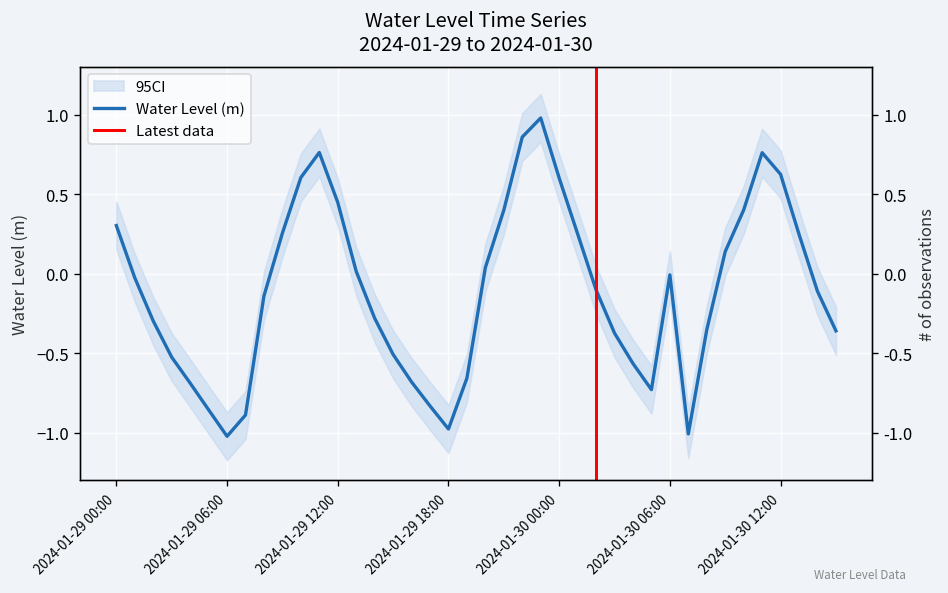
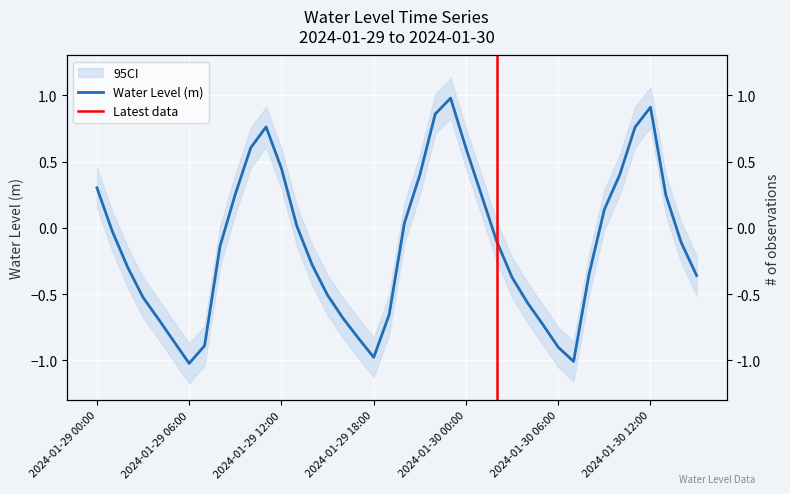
Water Level (m), 2024-01-30 06:00: -0.01 -> -0.90
Water Level (m), 2024-01-30 12:00: 0.62 -> 0.91
